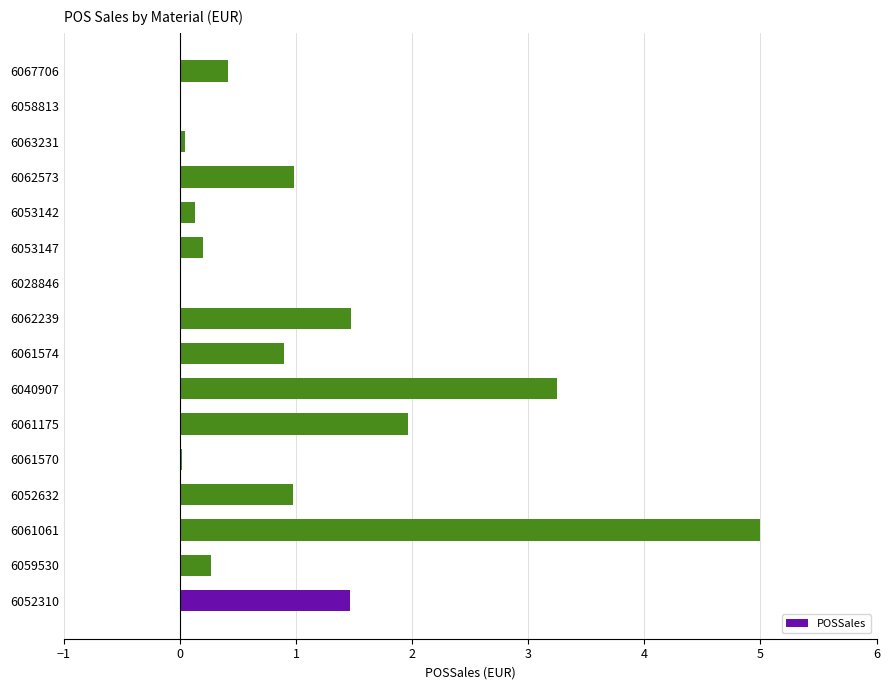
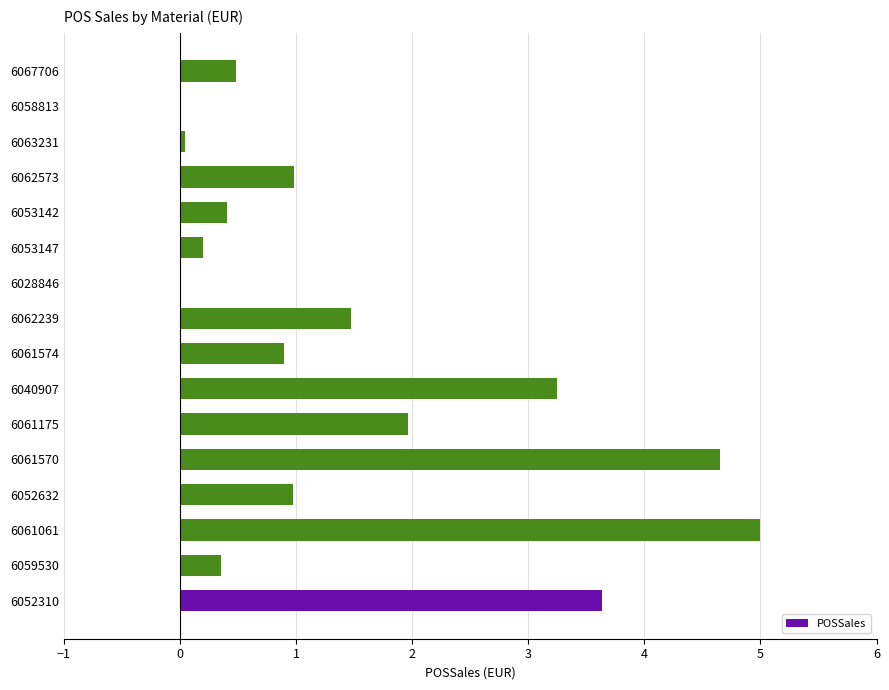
6067706: 0.41 -> 0.49
6053142: 0.13 -> 0.41
6061570: 0.02 -> 4.65
6059530: 0.26 -> 0.36
6052310: 1.47 -> 3.63
